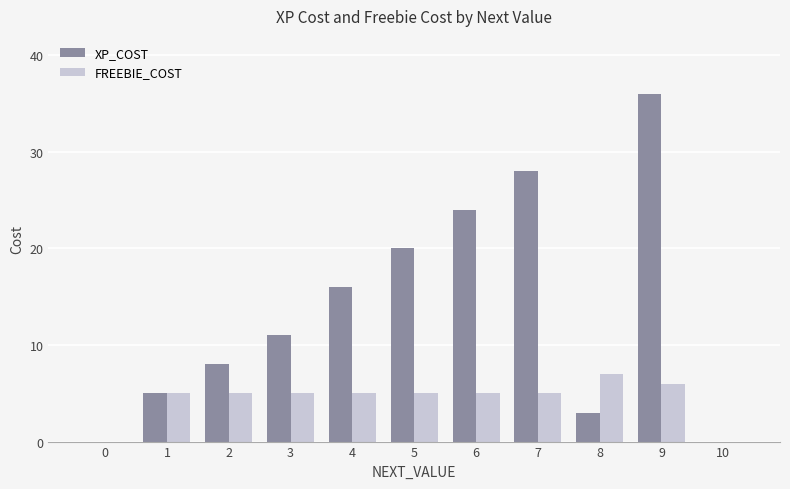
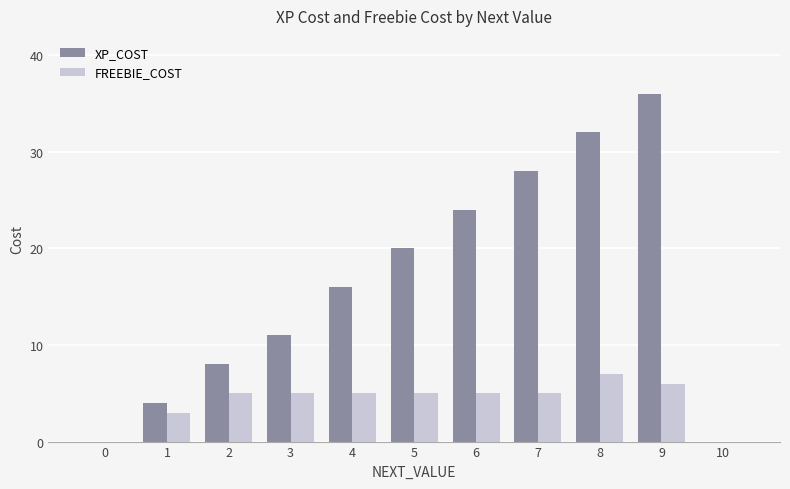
XP_COST, 1: 5 -> 4
FREEBIE_COST, 1: 5 -> 3
XP_COST, 8: 3 -> 32
